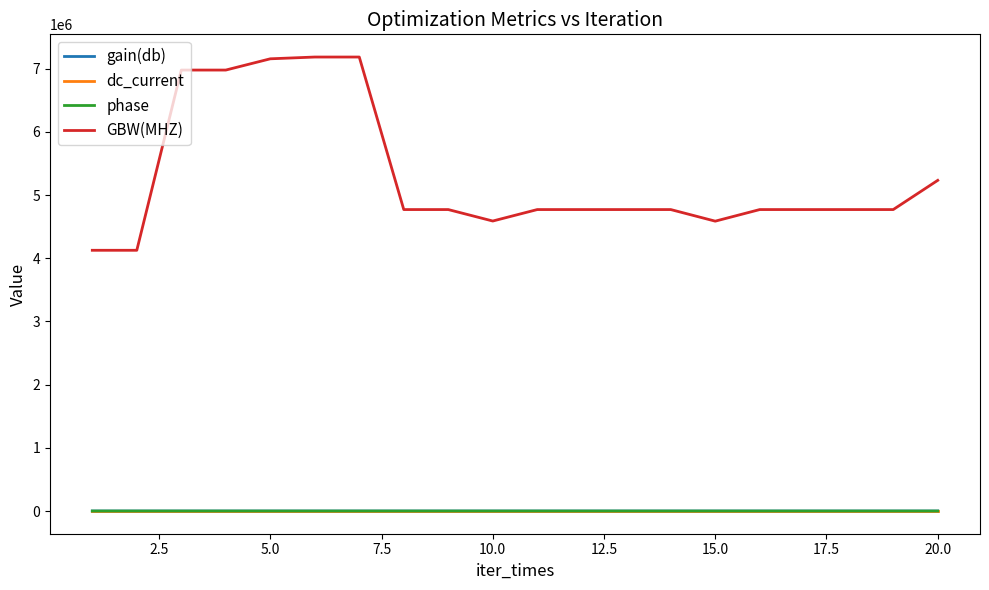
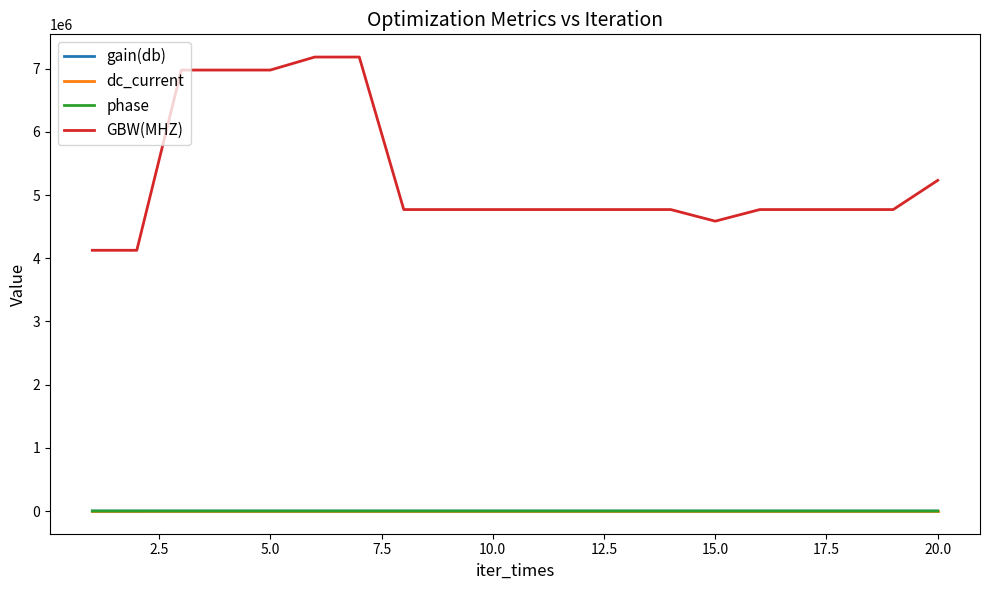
GBW(MHZ), 5.0: 7200000 -> 7000000
GBW(MHZ), 10.0: 4600000 -> 4800000
